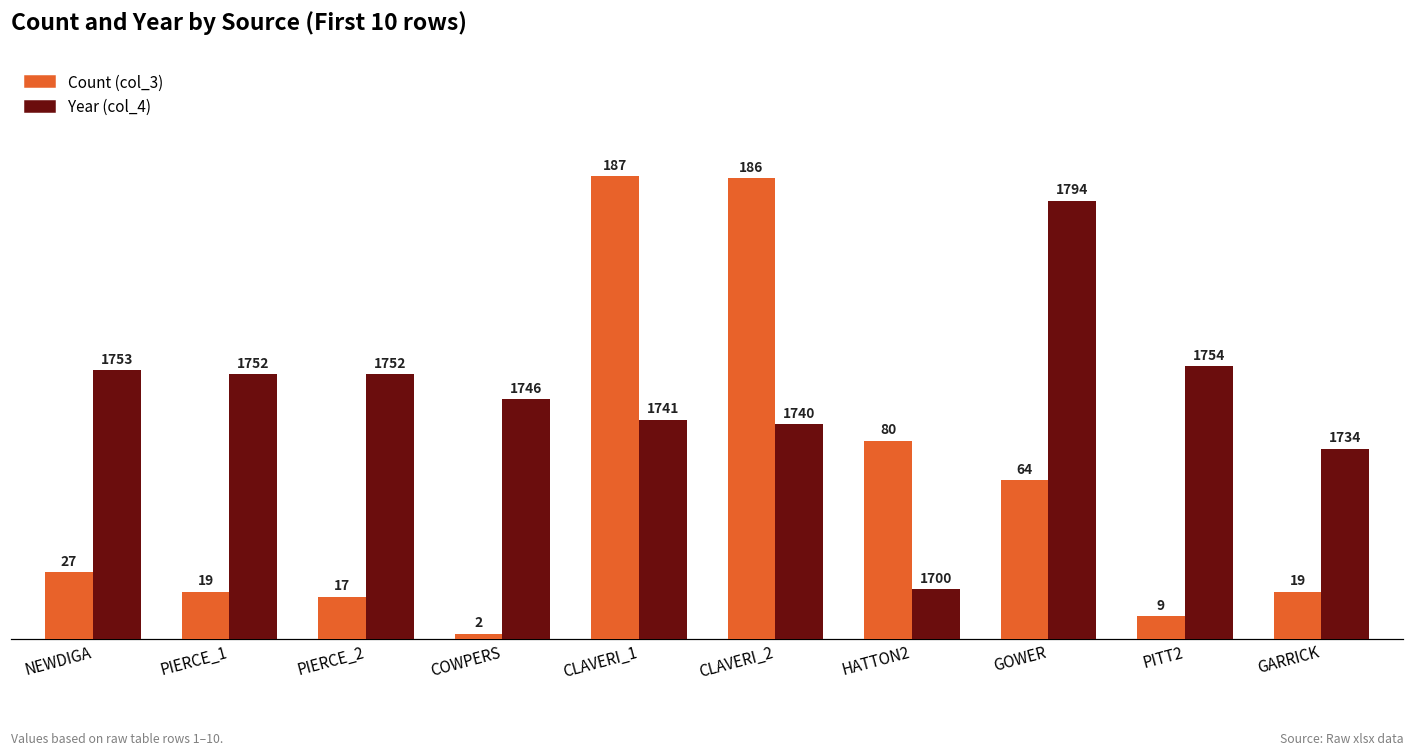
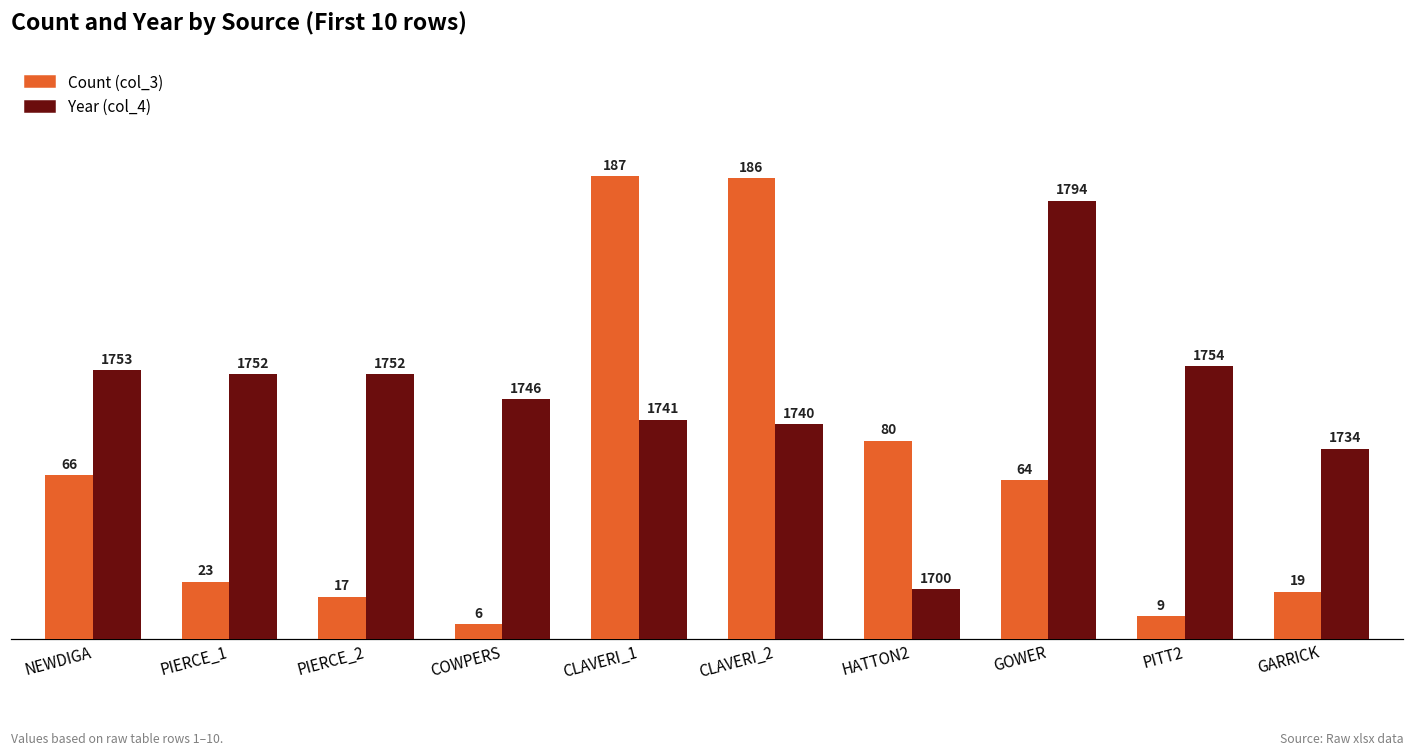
Count (col_3), NEWDIGA: 27 -> 66
Count (col_3), PIERCE_1: 19 -> 23
Count (col_3), COWPERS: 2 -> 6
